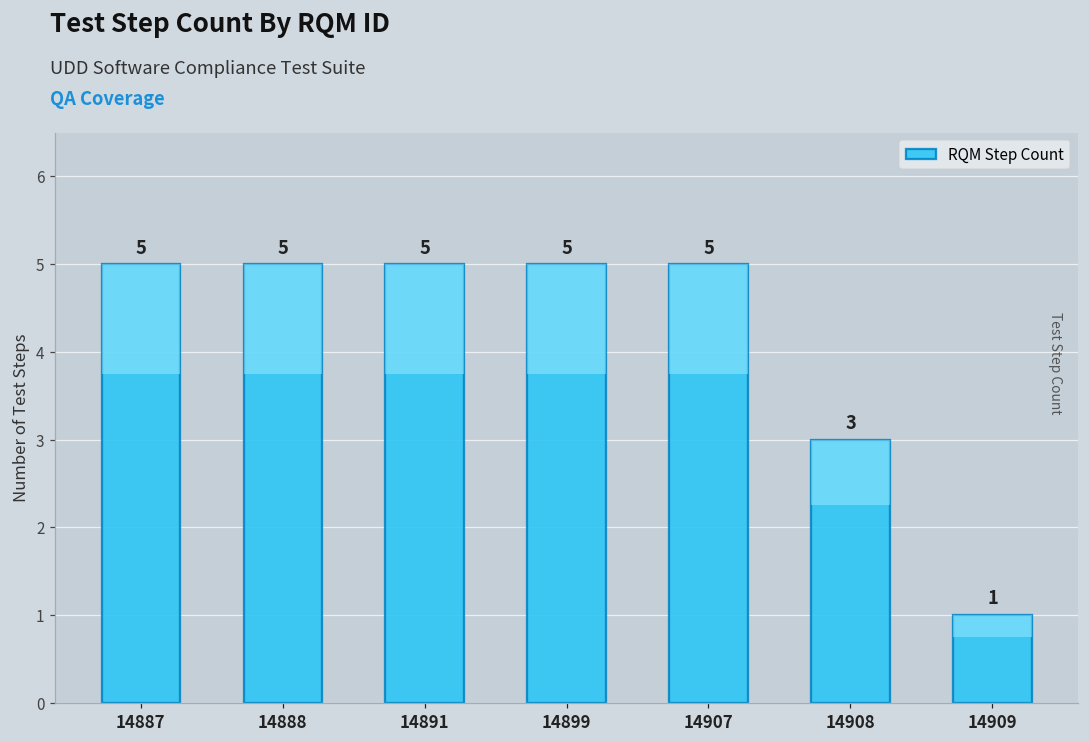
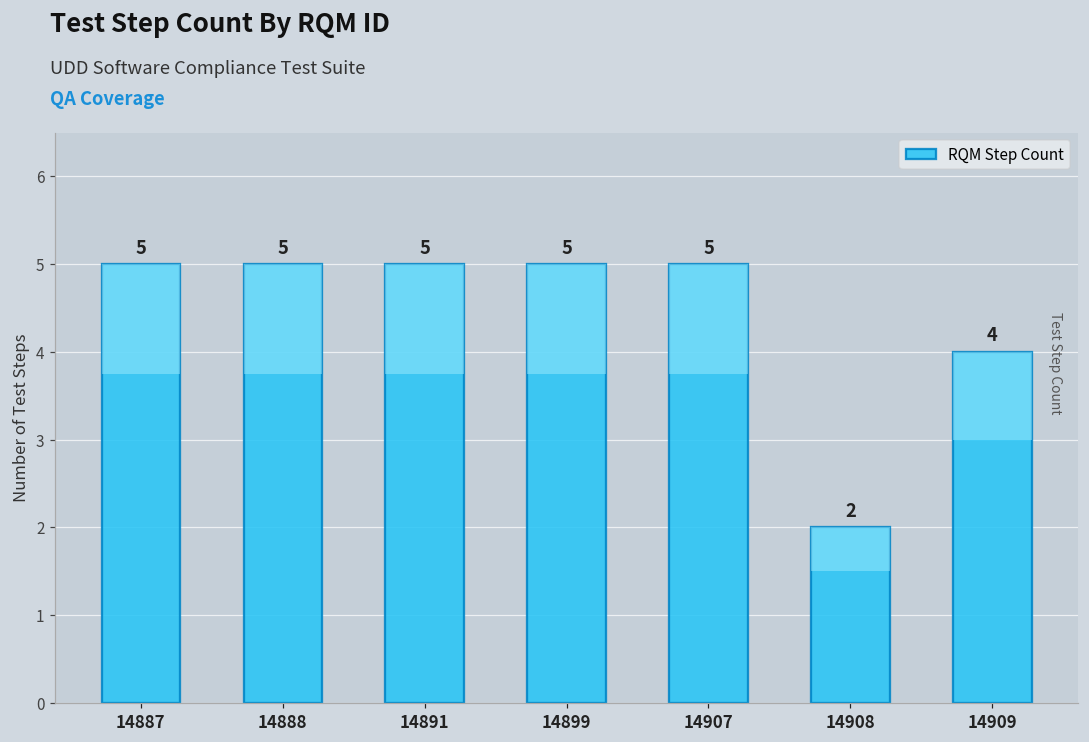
RQM Step Count, 14908: 3 -> 2
RQM Step Count, 14909: 1 -> 4
